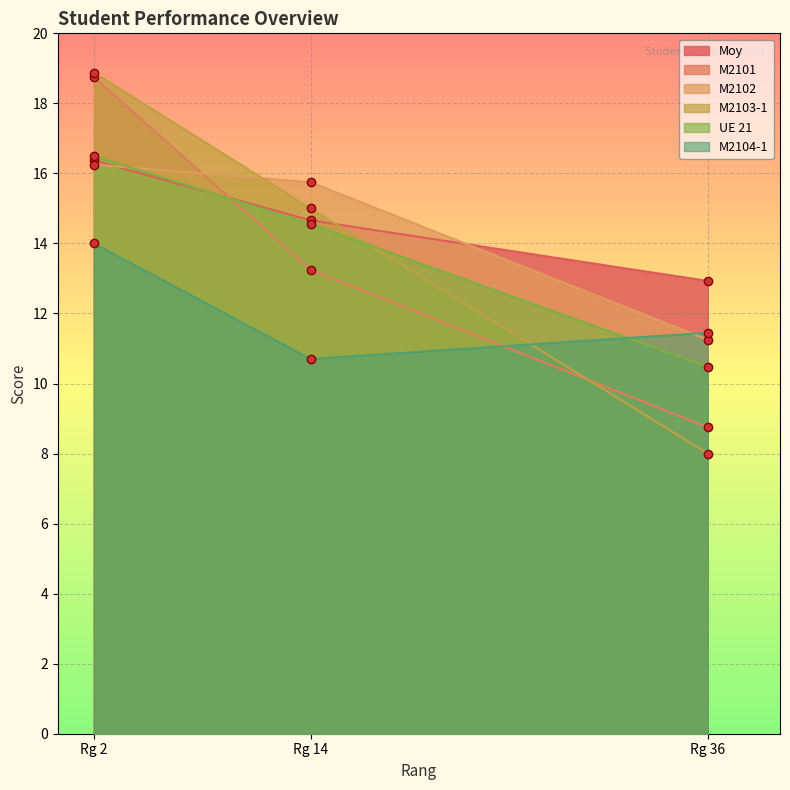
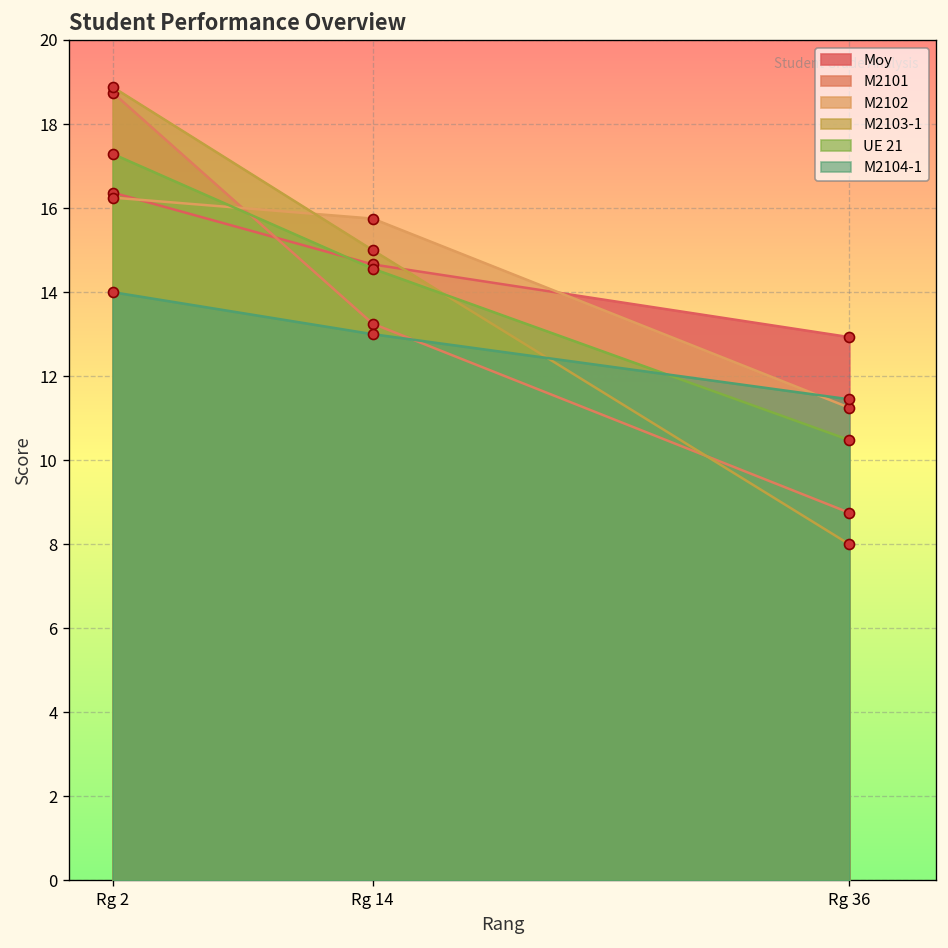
UE 21, Rg 2: 16.5 -> 17.3
M2104-1, Rg 14: 10.7 -> 13.0
